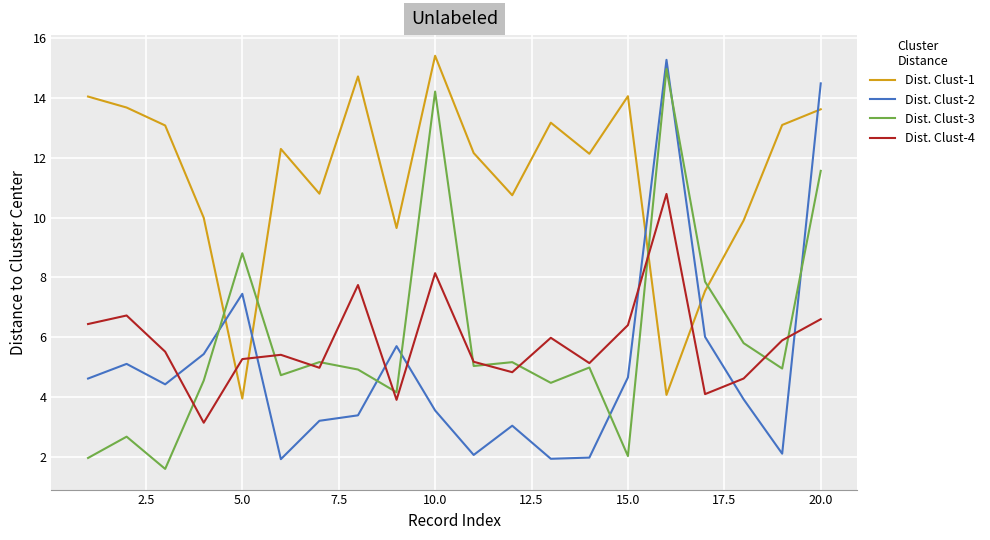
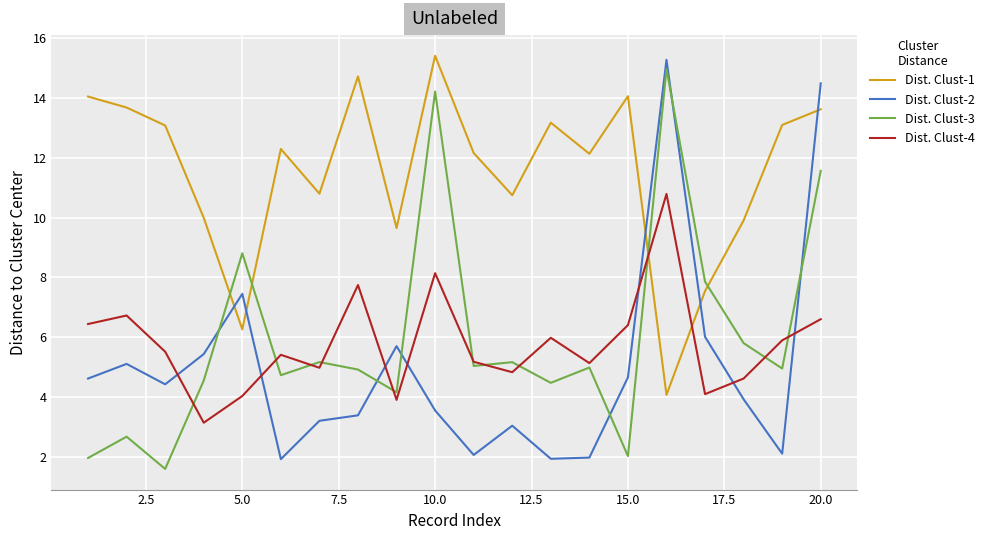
Dist. Clust-1, 5.0: 4.0 -> 6.3
Dist. Clust-4, 5.0: 5.3 -> 4.0
